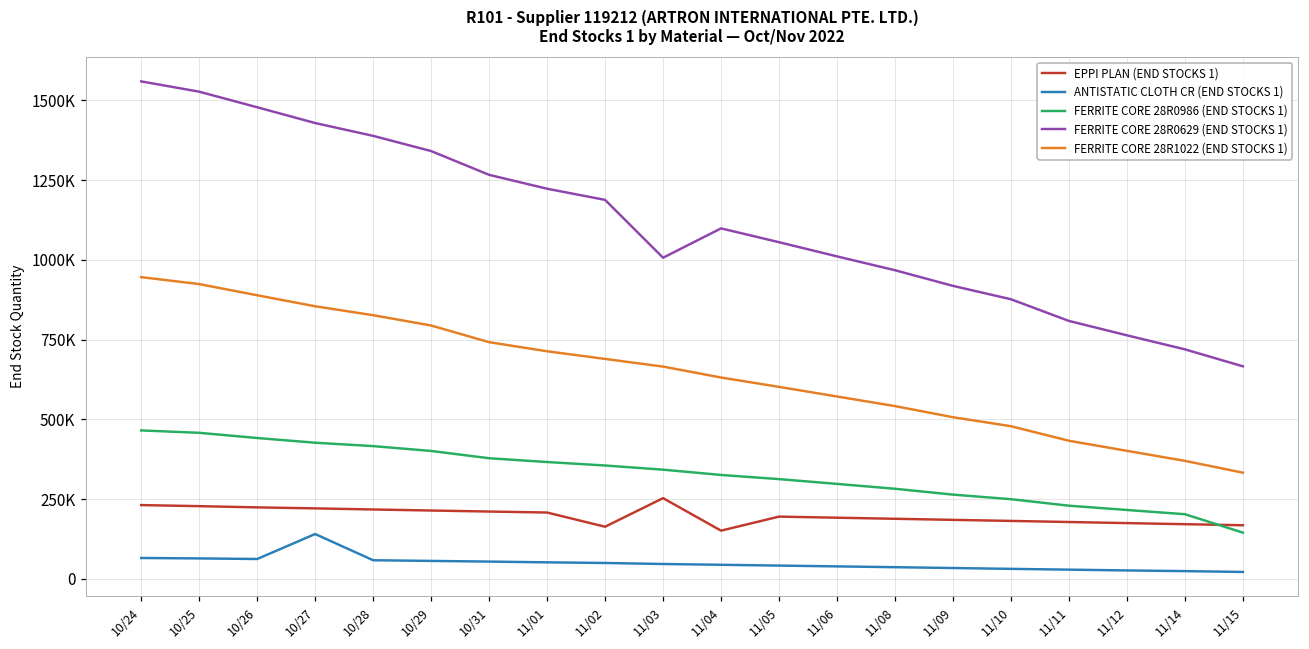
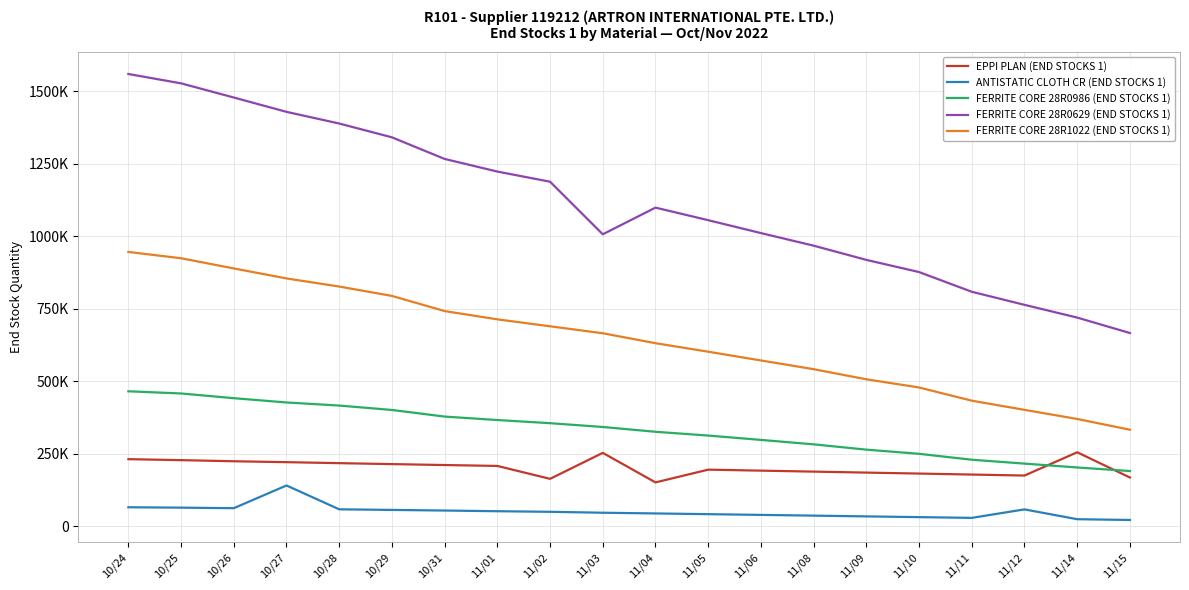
ANTISTATIC CLOTH CR (END STOCKS 1), 11/12: 30000 -> 60000
EPPI PLAN (END STOCKS 1), 11/14: 170000 -> 260000
FERRITE CORE 28R0986 (END STOCKS 1), 11/15: 150000 -> 190000
